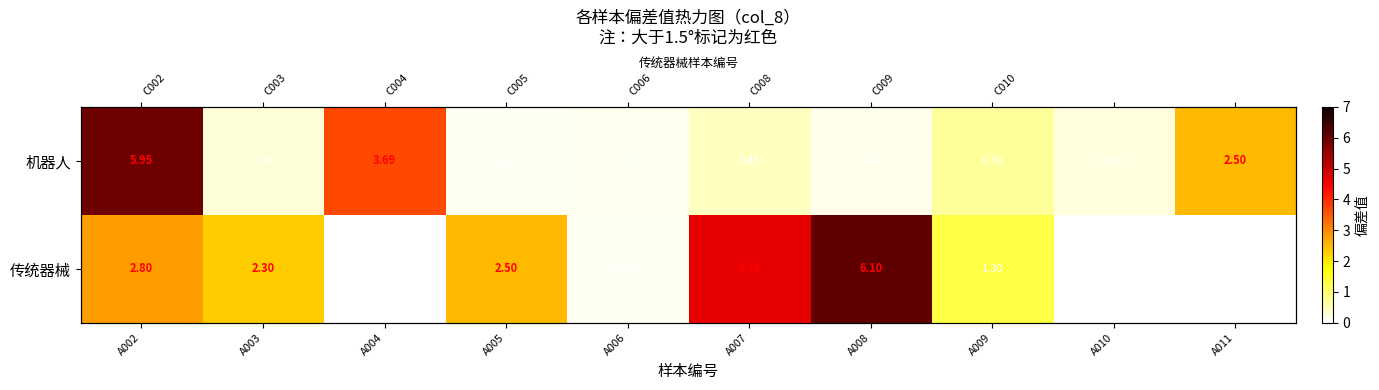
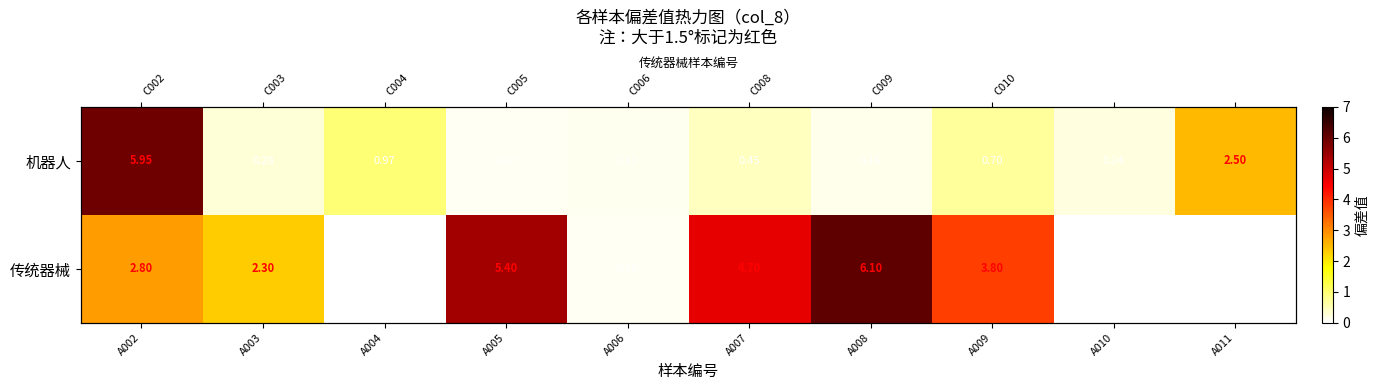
机器人, A004: 3.69 -> 0.97
传统器械, A005: 2.50 -> 5.40
传统器械, A009: 1.30 -> 3.80
